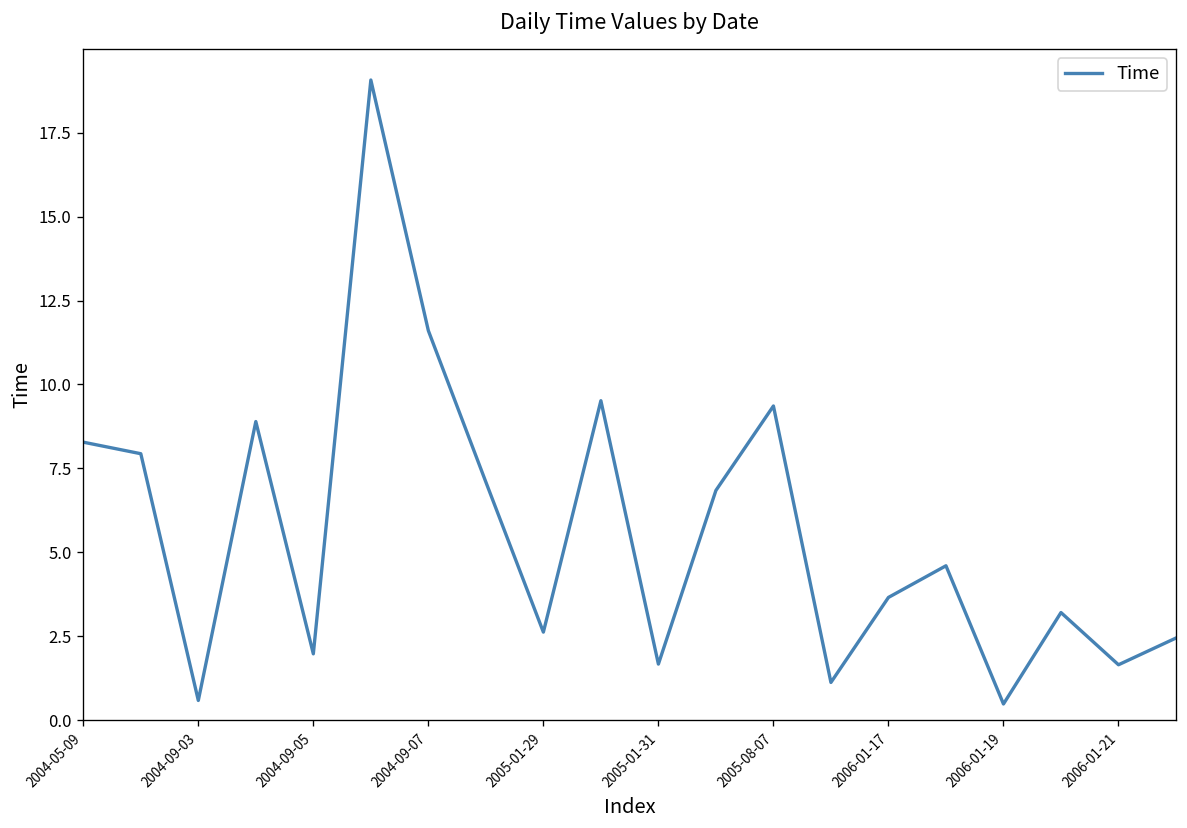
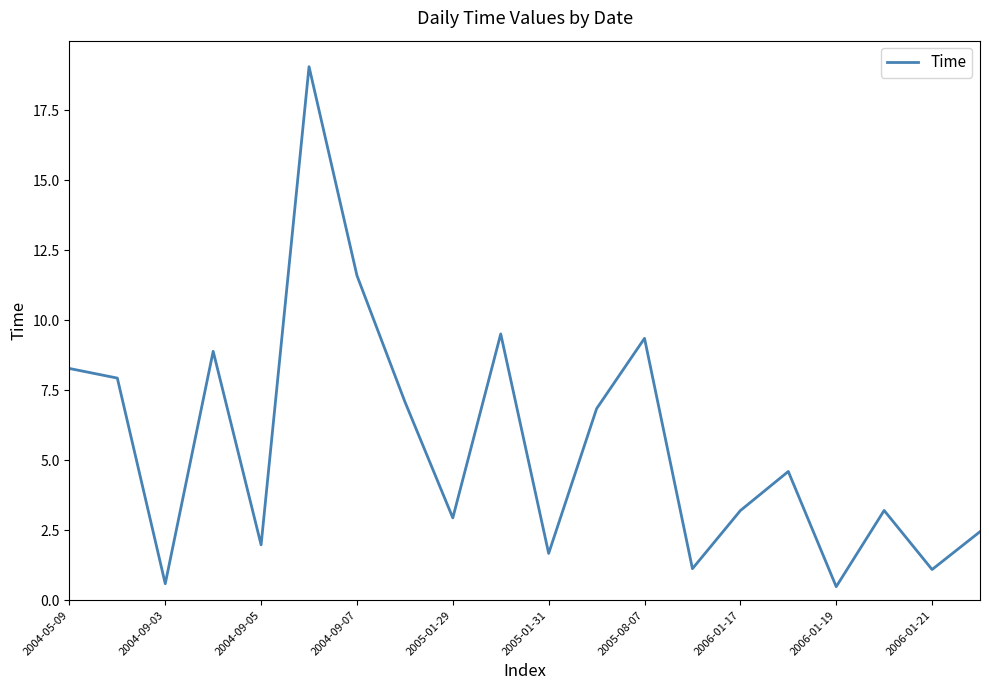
2005-01-29: 2.6 -> 2.9
2006-01-17: 3.7 -> 3.2
2006-01-21: 1.7 -> 1.1
